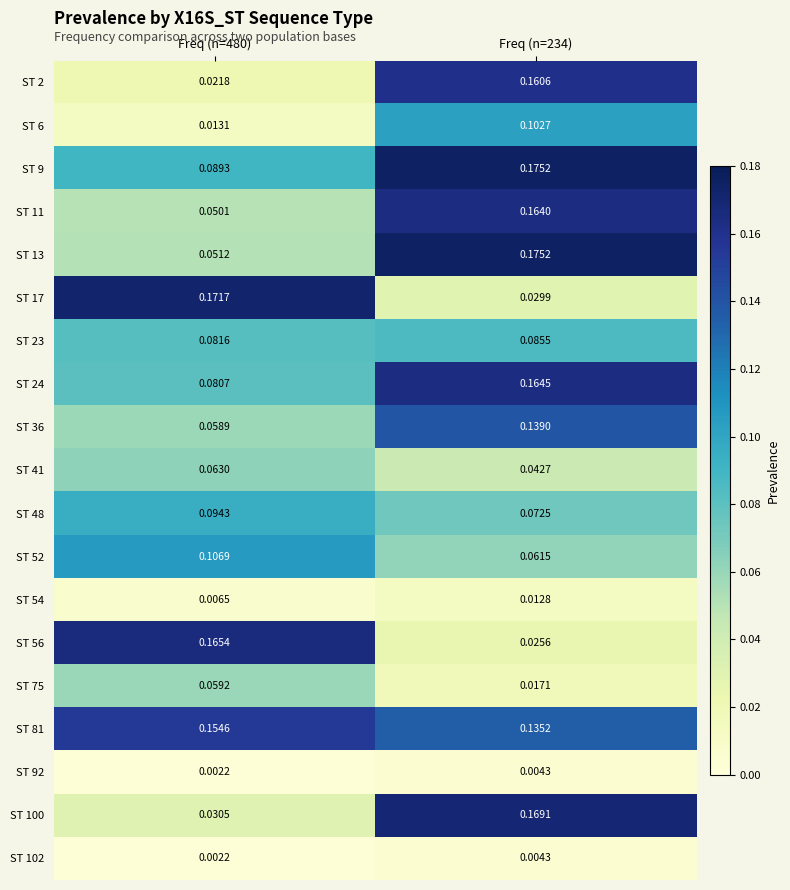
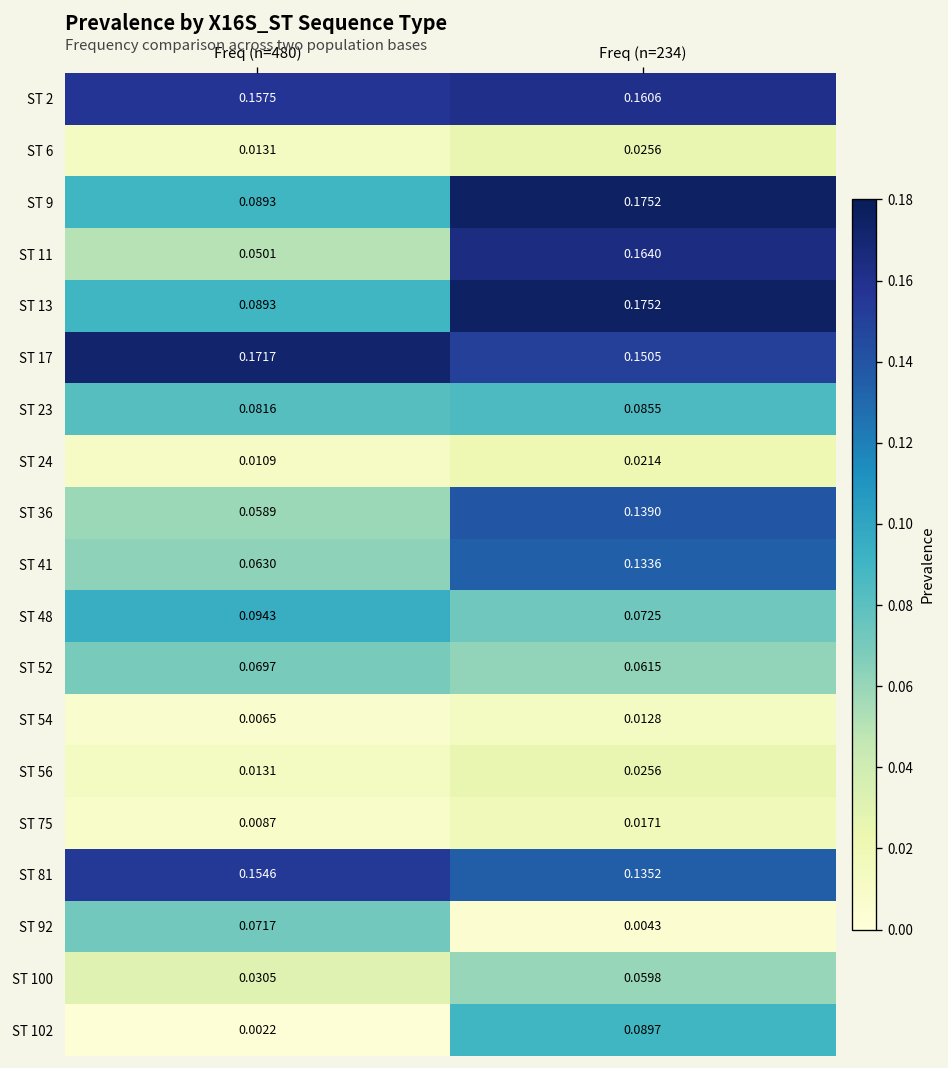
ST 2, Freq (n=480): 0.0218 -> 0.1575
ST 6, Freq (n=234): 0.1027 -> 0.0256
ST 13, Freq (n=480): 0.0512 -> 0.0893
ST 17, Freq (n=234): 0.0299 -> 0.1505
ST 24, Freq (n=480): 0.0807 -> 0.0109
ST 24, Freq (n=234): 0.1645 -> 0.0214
ST 41, Freq (n=234): 0.0427 -> 0.1336
ST 52, Freq (n=480): 0.1069 -> 0.0697
ST 56, Freq (n=480): 0.1654 -> 0.0131
ST 75, Freq (n=480): 0.0592 -> 0.0087
ST 92, Freq (n=480): 0.0022 -> 0.0717
ST 100, Freq (n=234): 0.1691 -> 0.0598
ST 102, Freq (n=234): 0.0043 -> 0.0897
